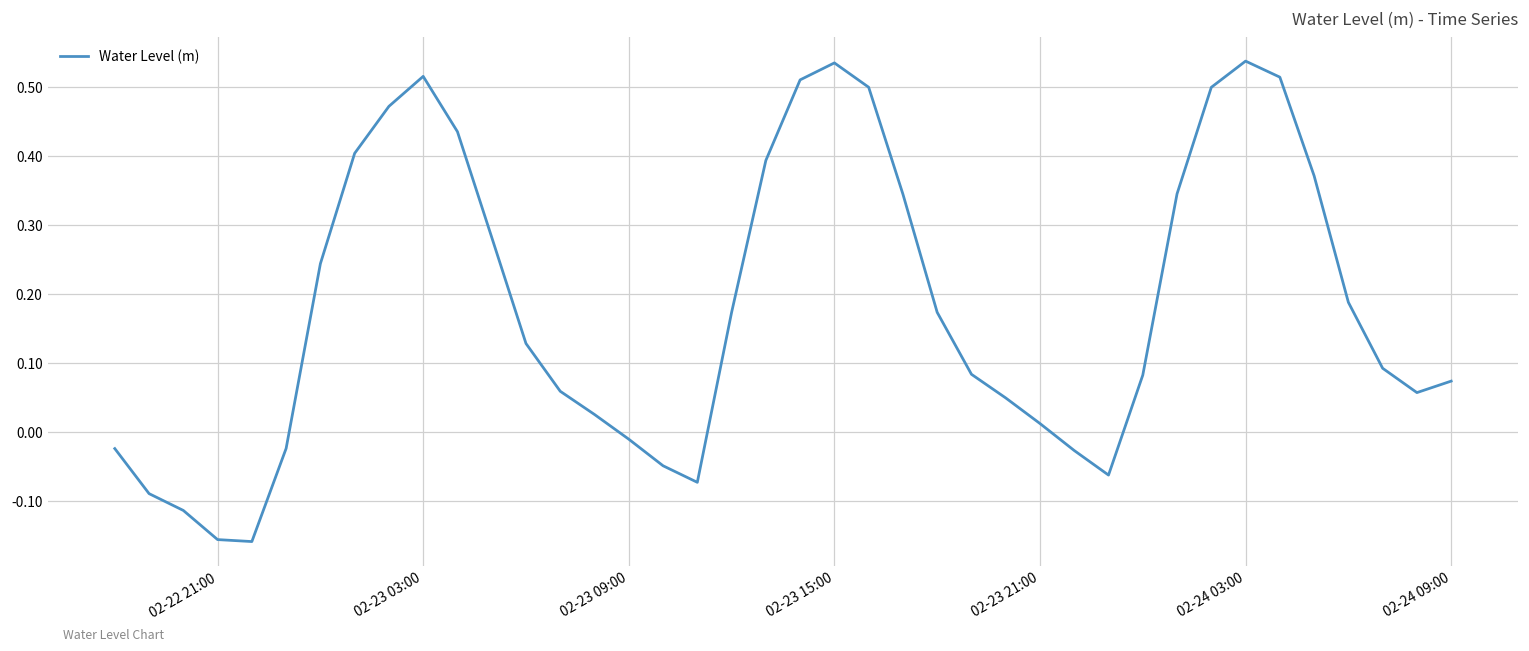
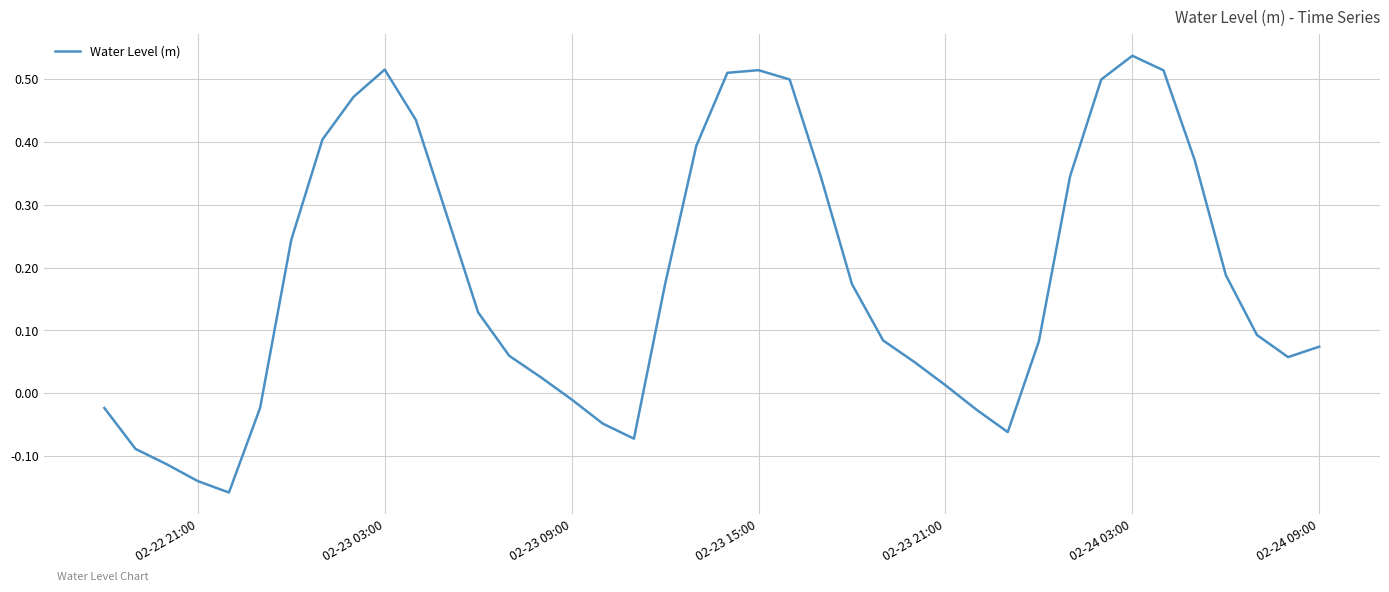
02-22 21:00: -0.16 -> -0.14
02-23 15:00: 0.53 -> 0.51
